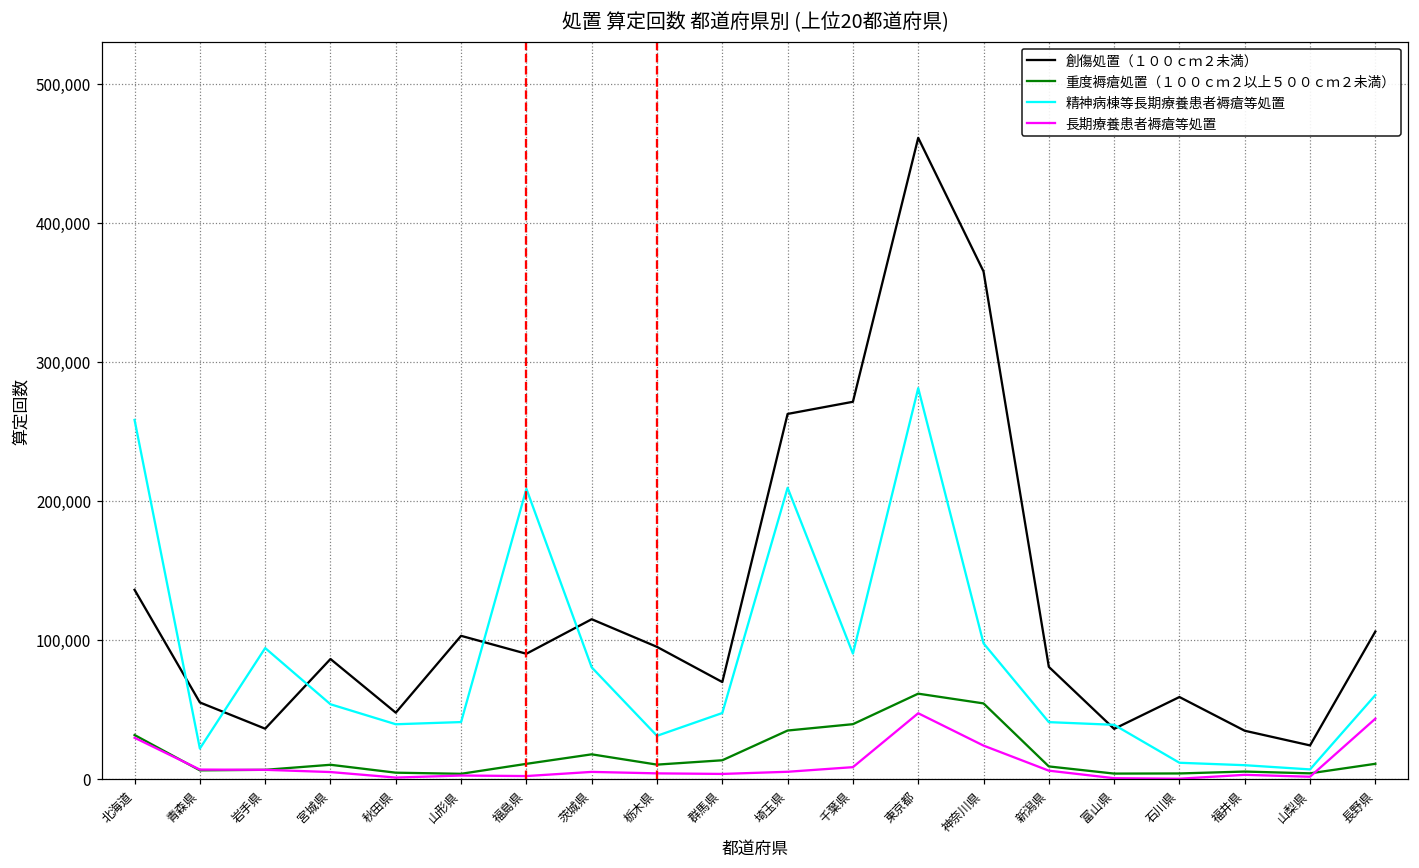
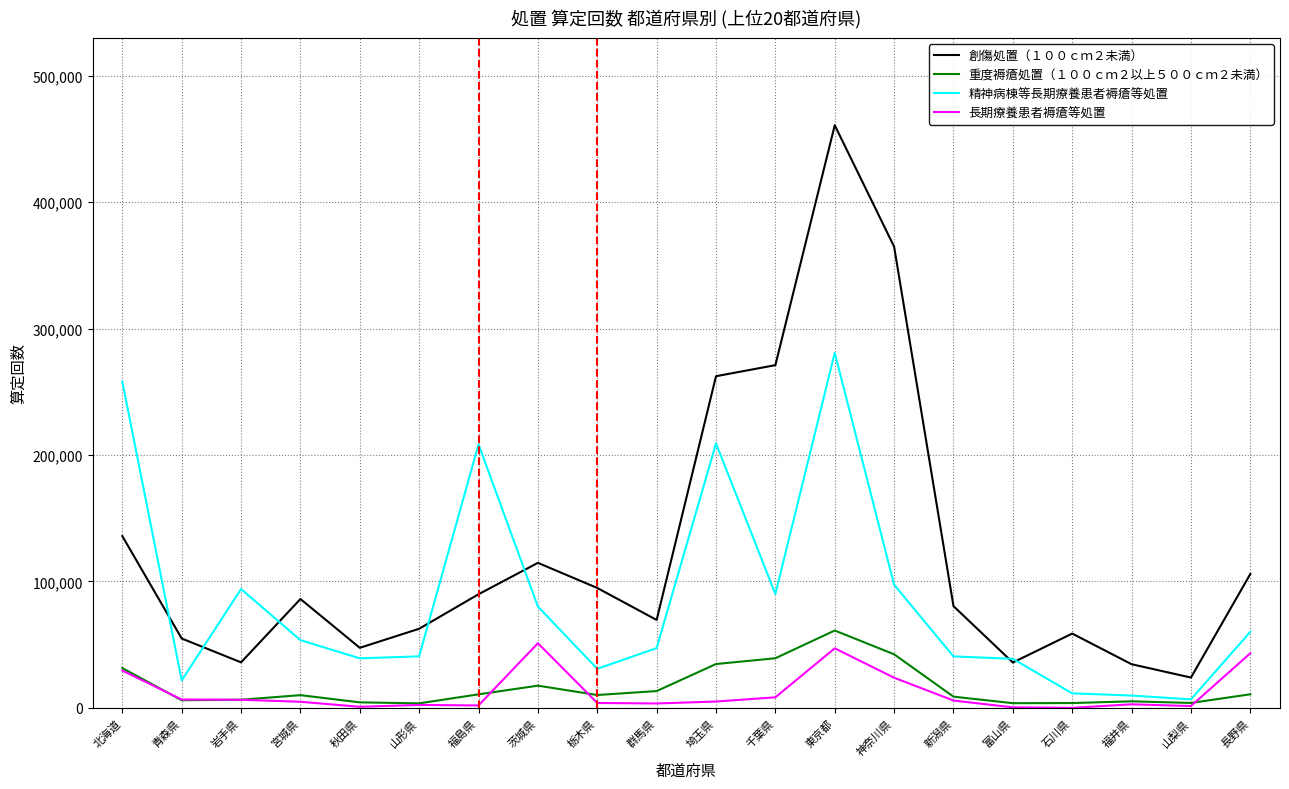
創傷処置（１００ｃｍ２未満）, 山形県: 103,000 -> 63,000
長期療養患者褥瘡等処置, 茨城県: 5,000 -> 51,000
重度褥瘡処置（１００ｃｍ２以上５００ｃｍ２未満）, 神奈川県: 54,000 -> 42,000
